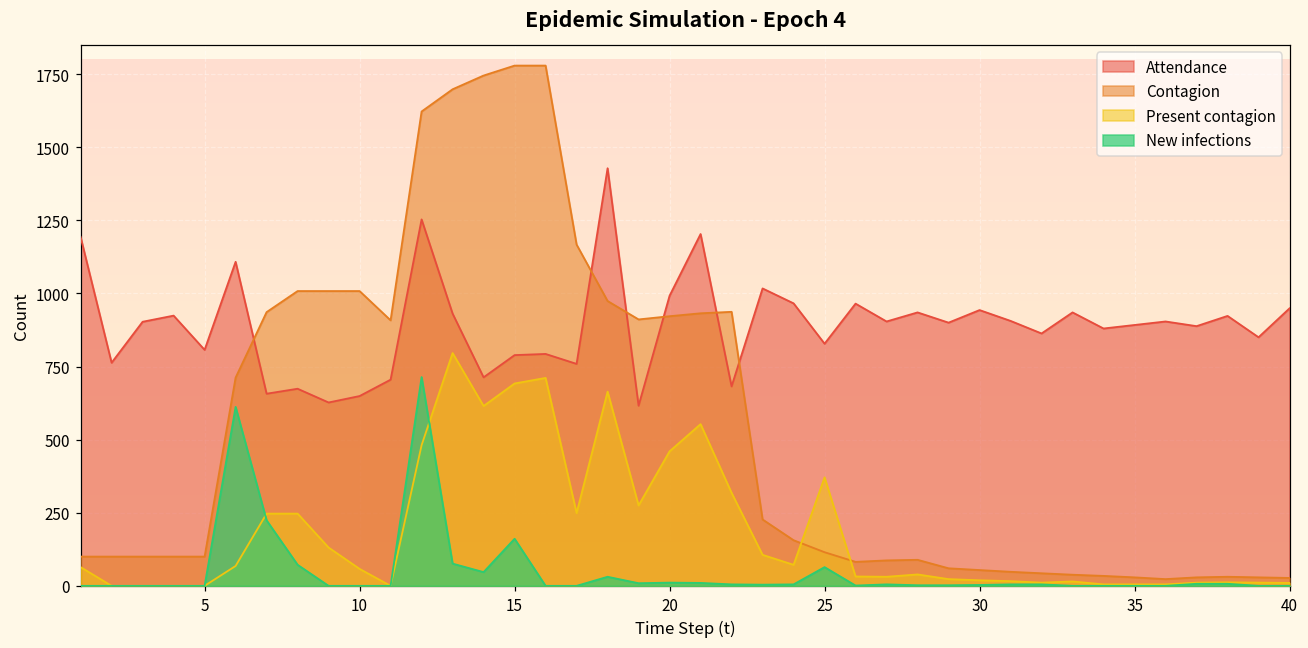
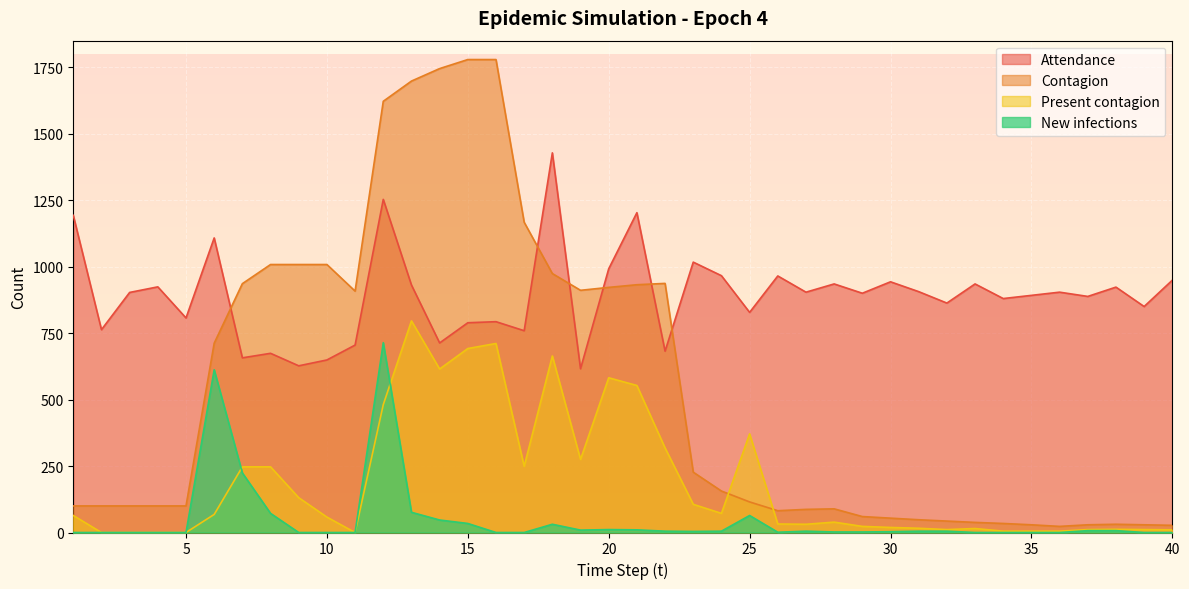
New infections, 15: 160 -> 30
Present contagion, 20: 460 -> 580
